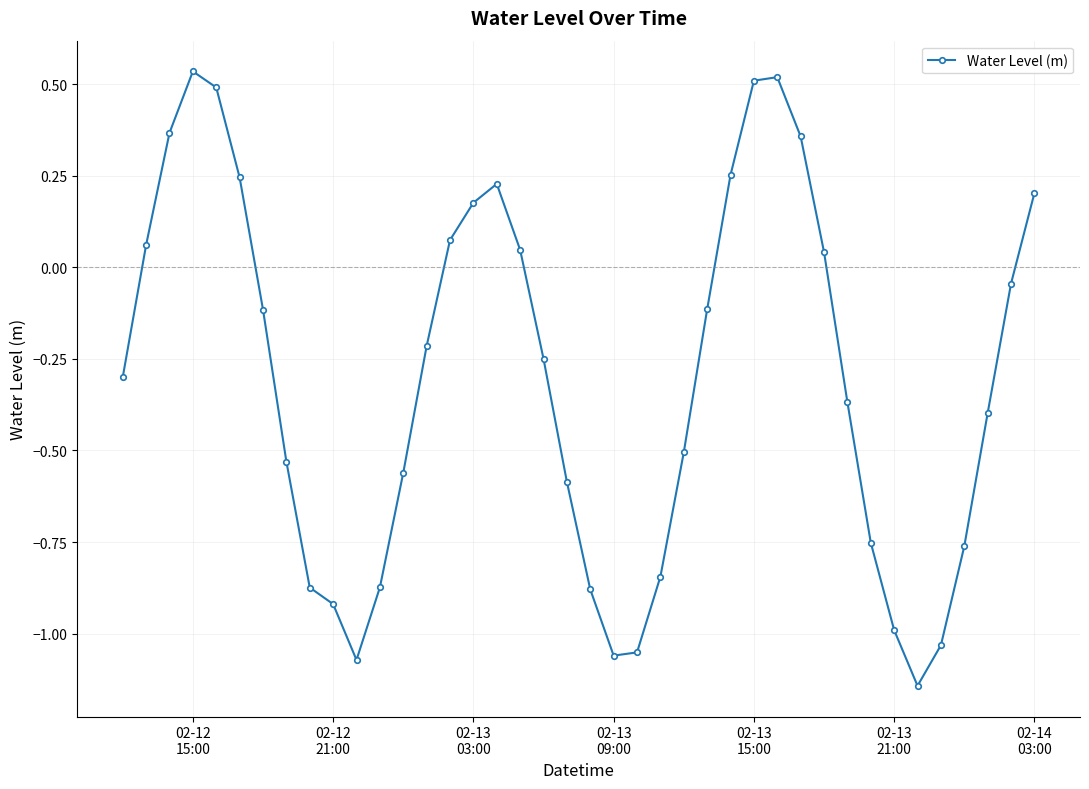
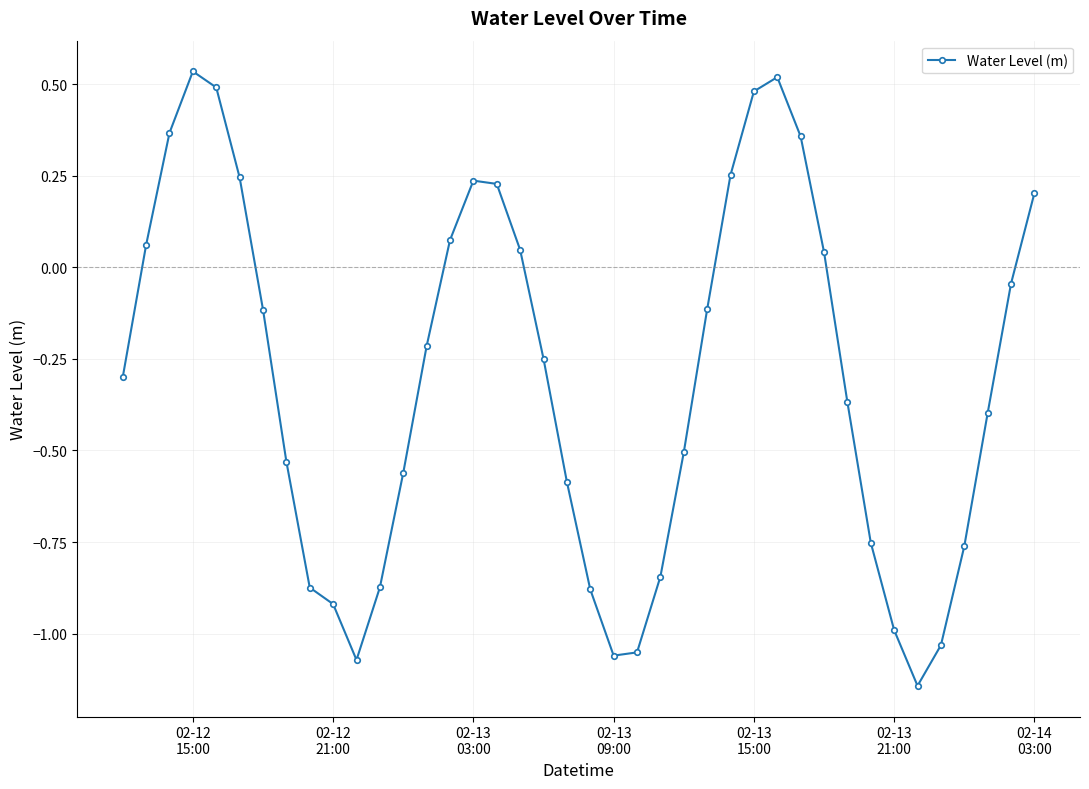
02-13 03:00: 0.18 -> 0.24
02-13 15:00: 0.51 -> 0.48
